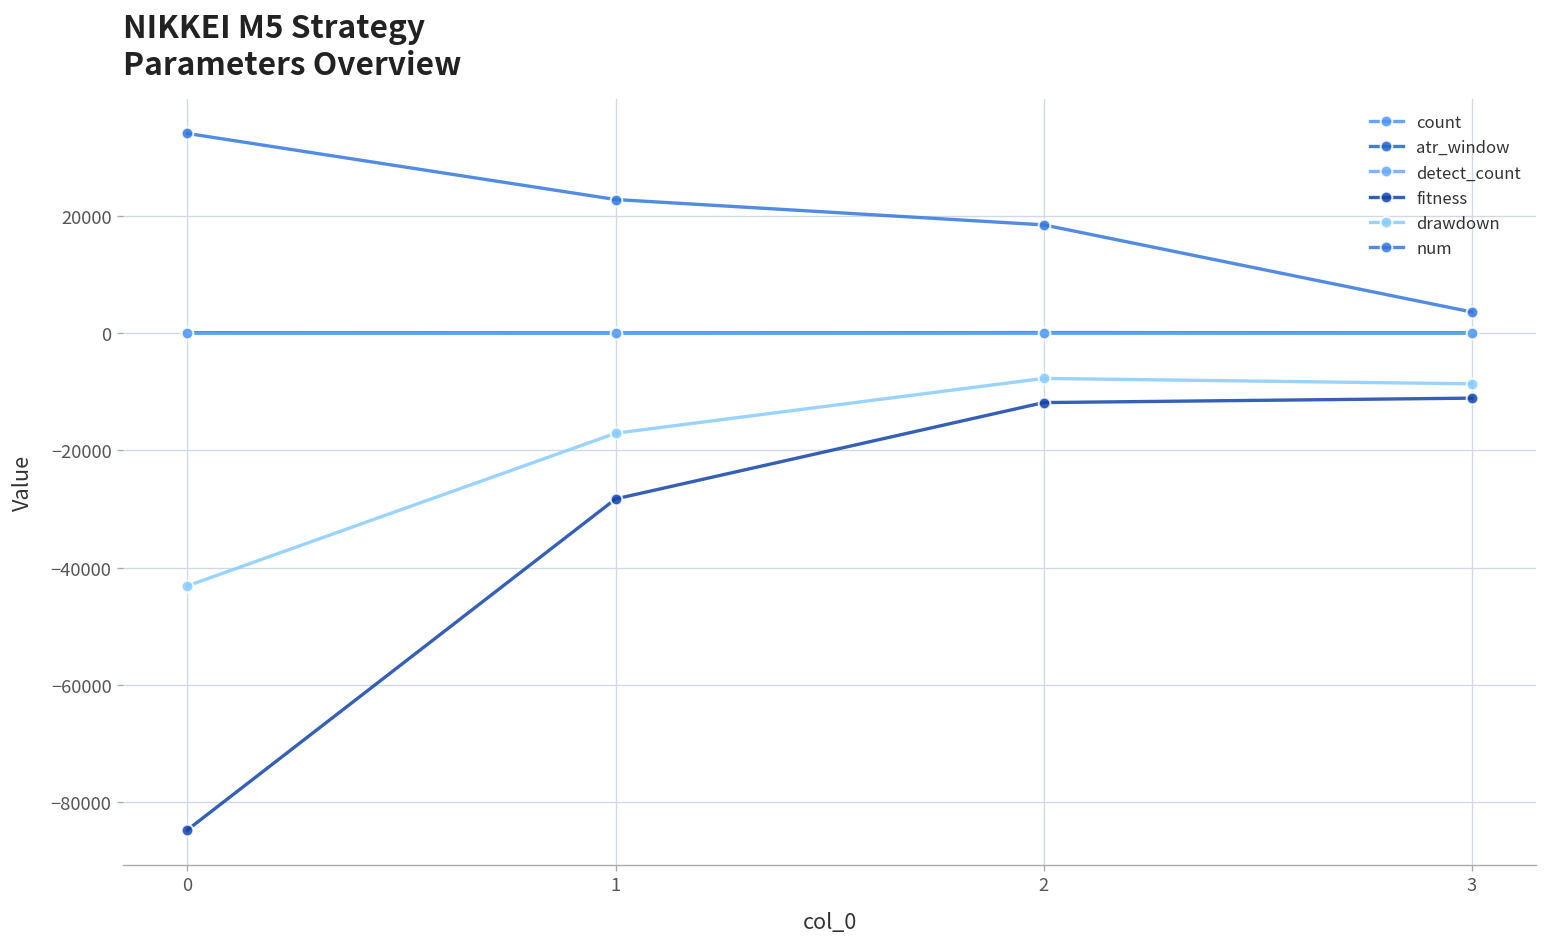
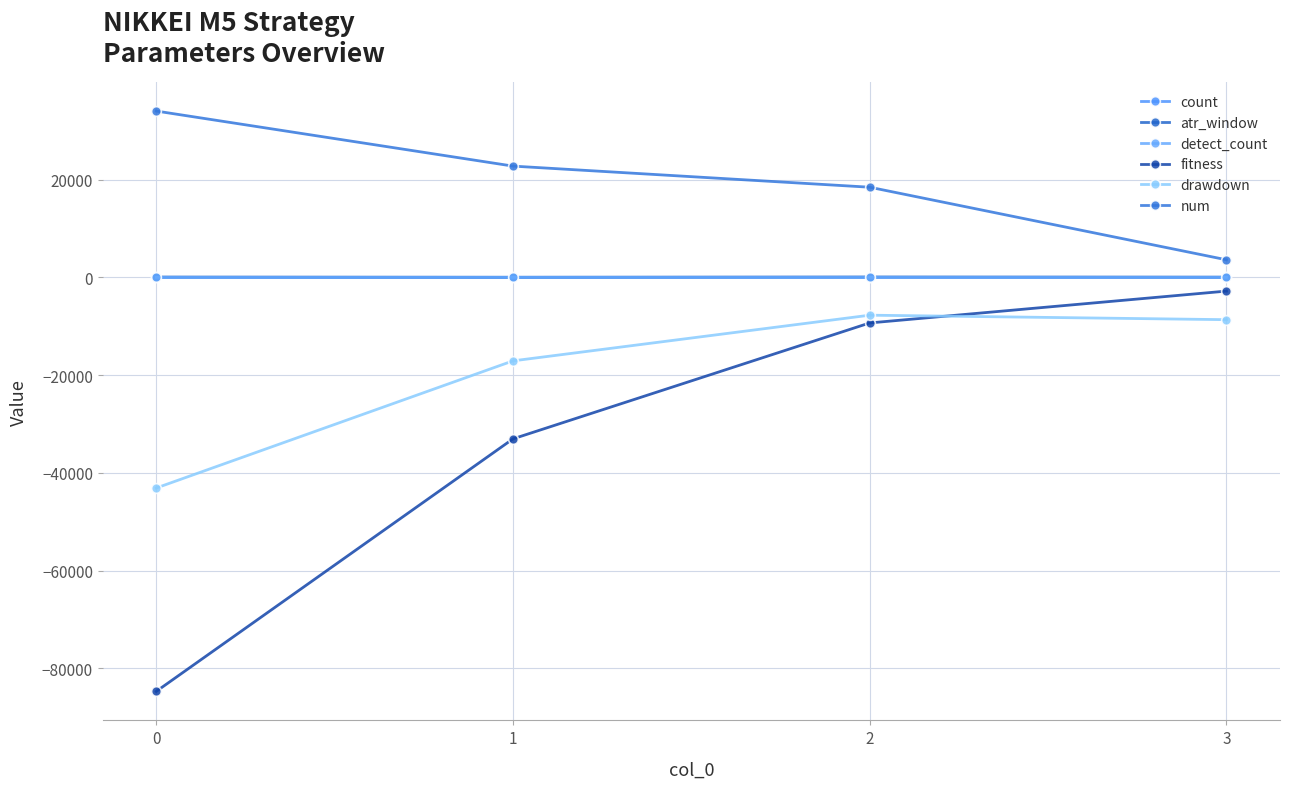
fitness, 1: -28000 -> -33000
fitness, 2: -12000 -> -9000
fitness, 3: -11000 -> -3000
